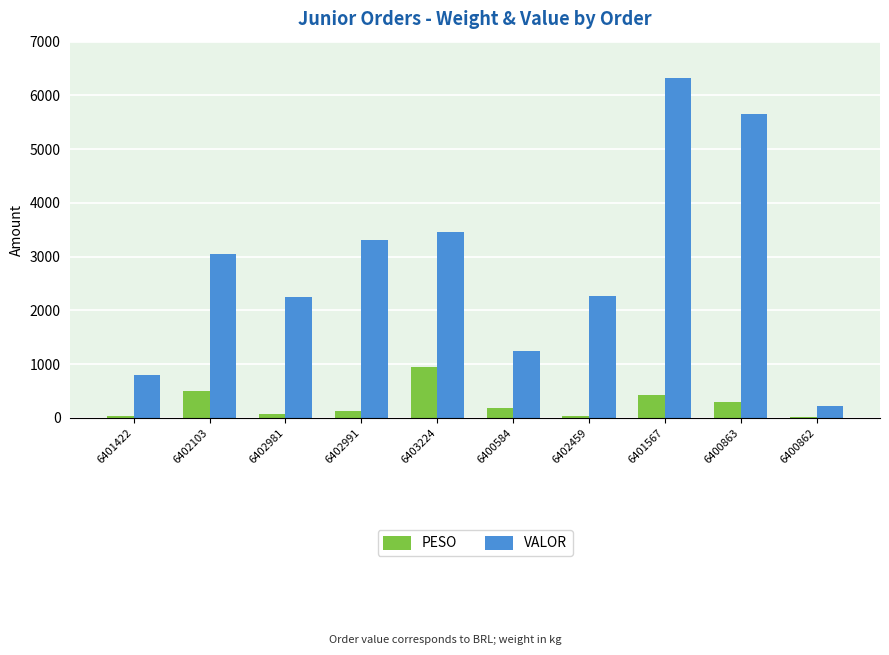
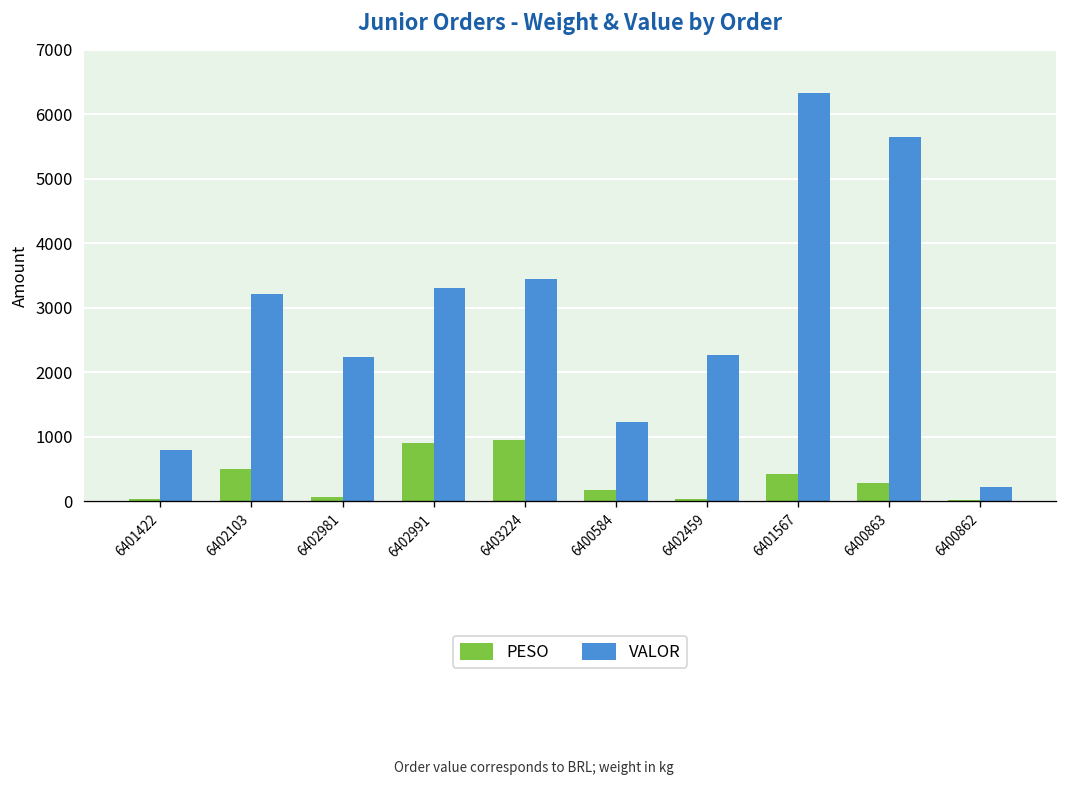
VALOR, 6402103: 3000 -> 3200
PESO, 6402991: 100 -> 900
